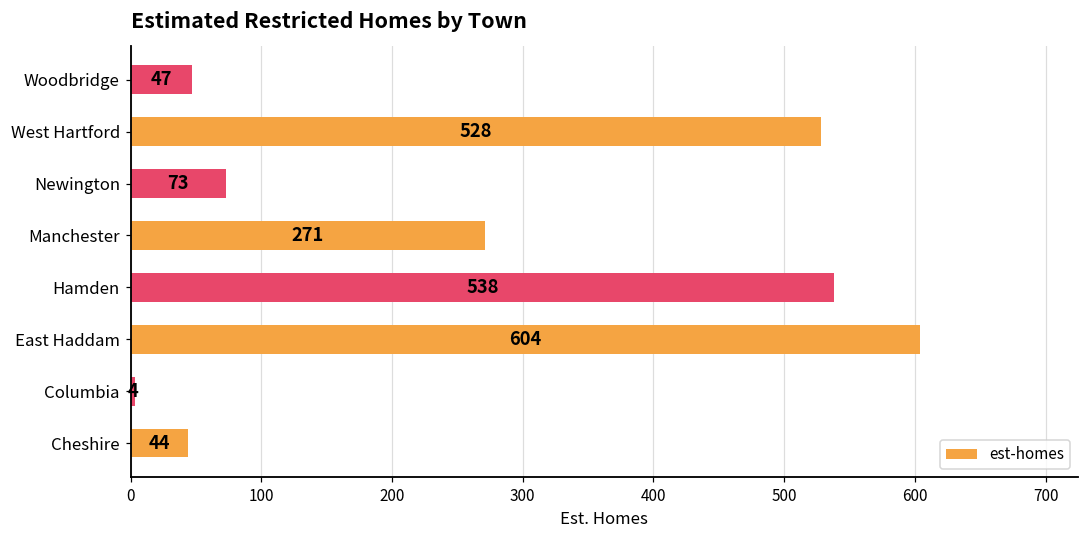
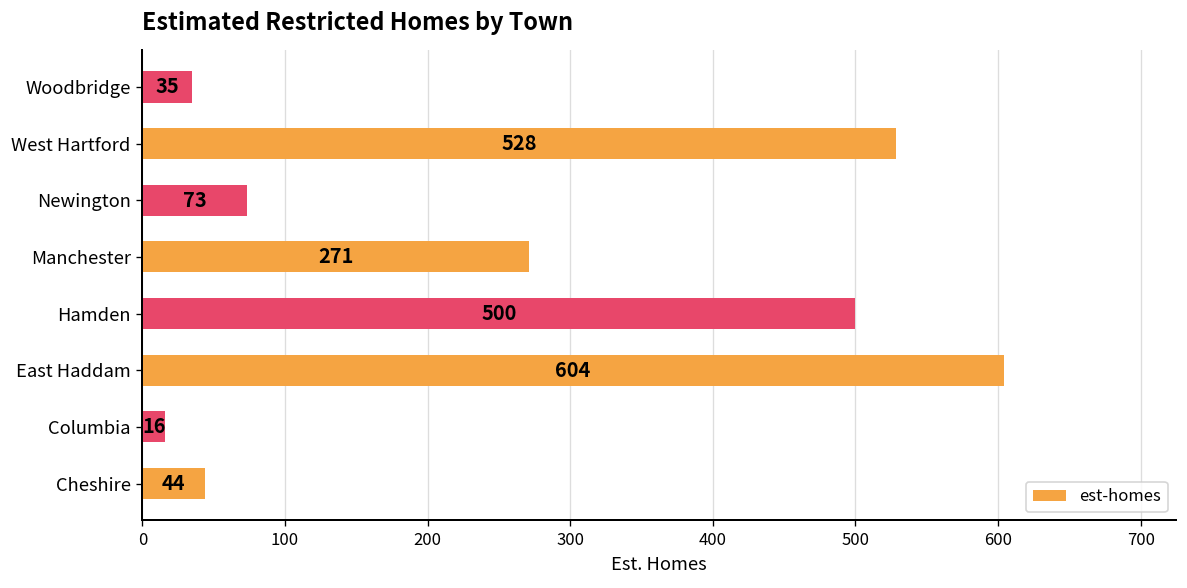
Woodbridge: 47 -> 35
Hamden: 538 -> 500
Columbia: 4 -> 16
